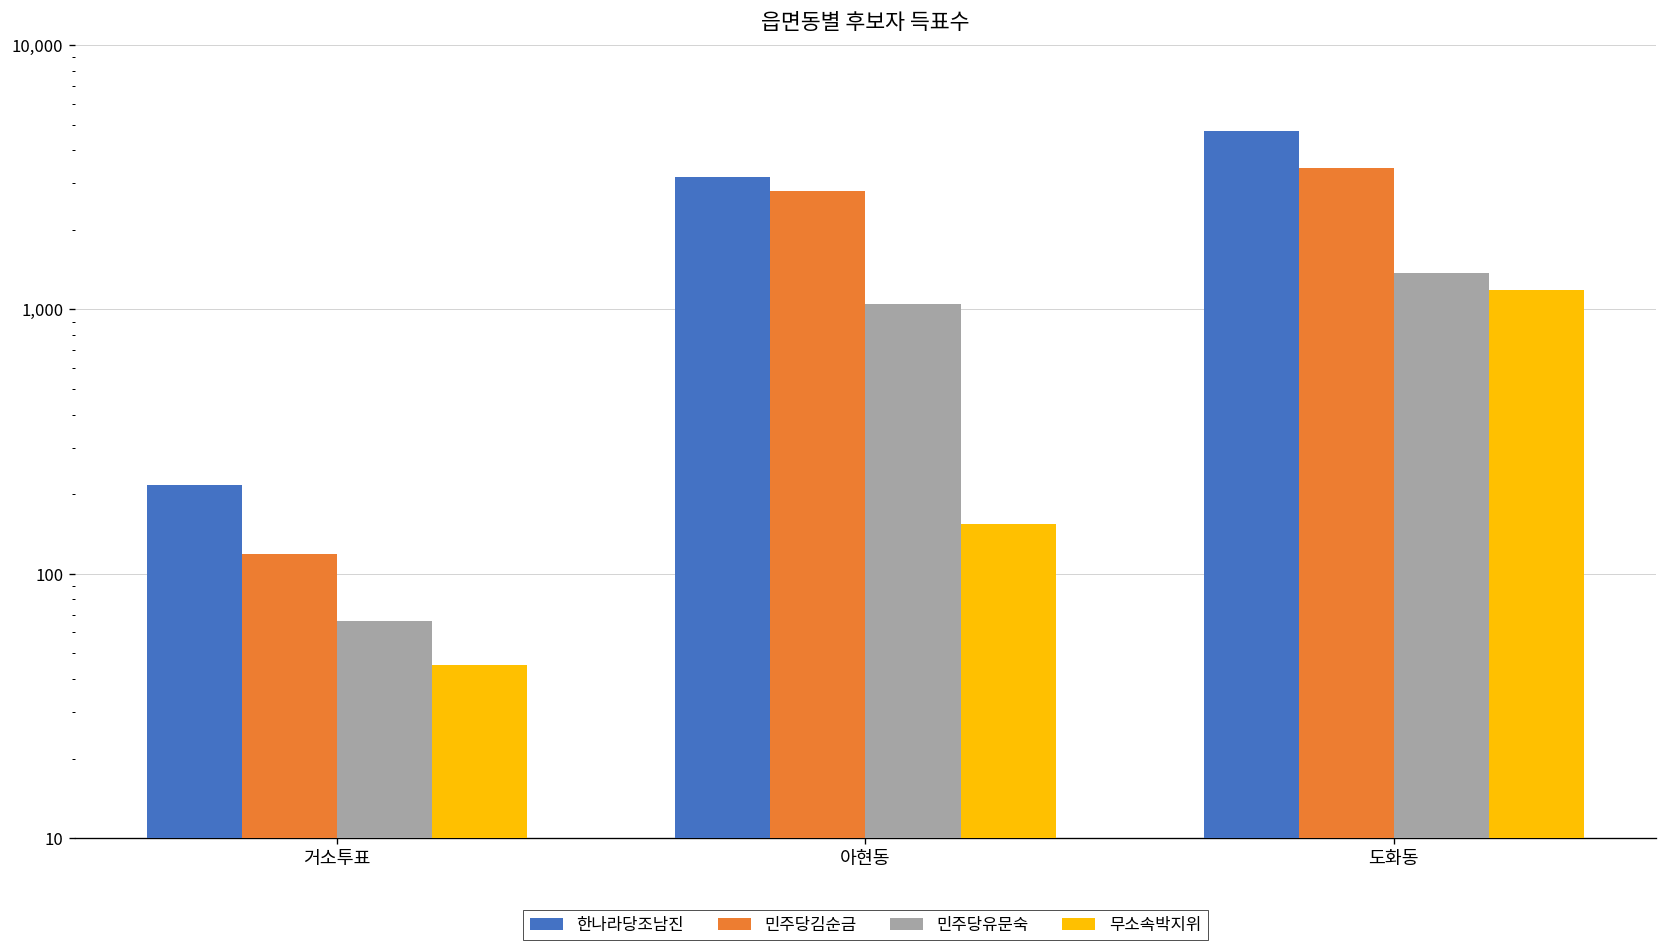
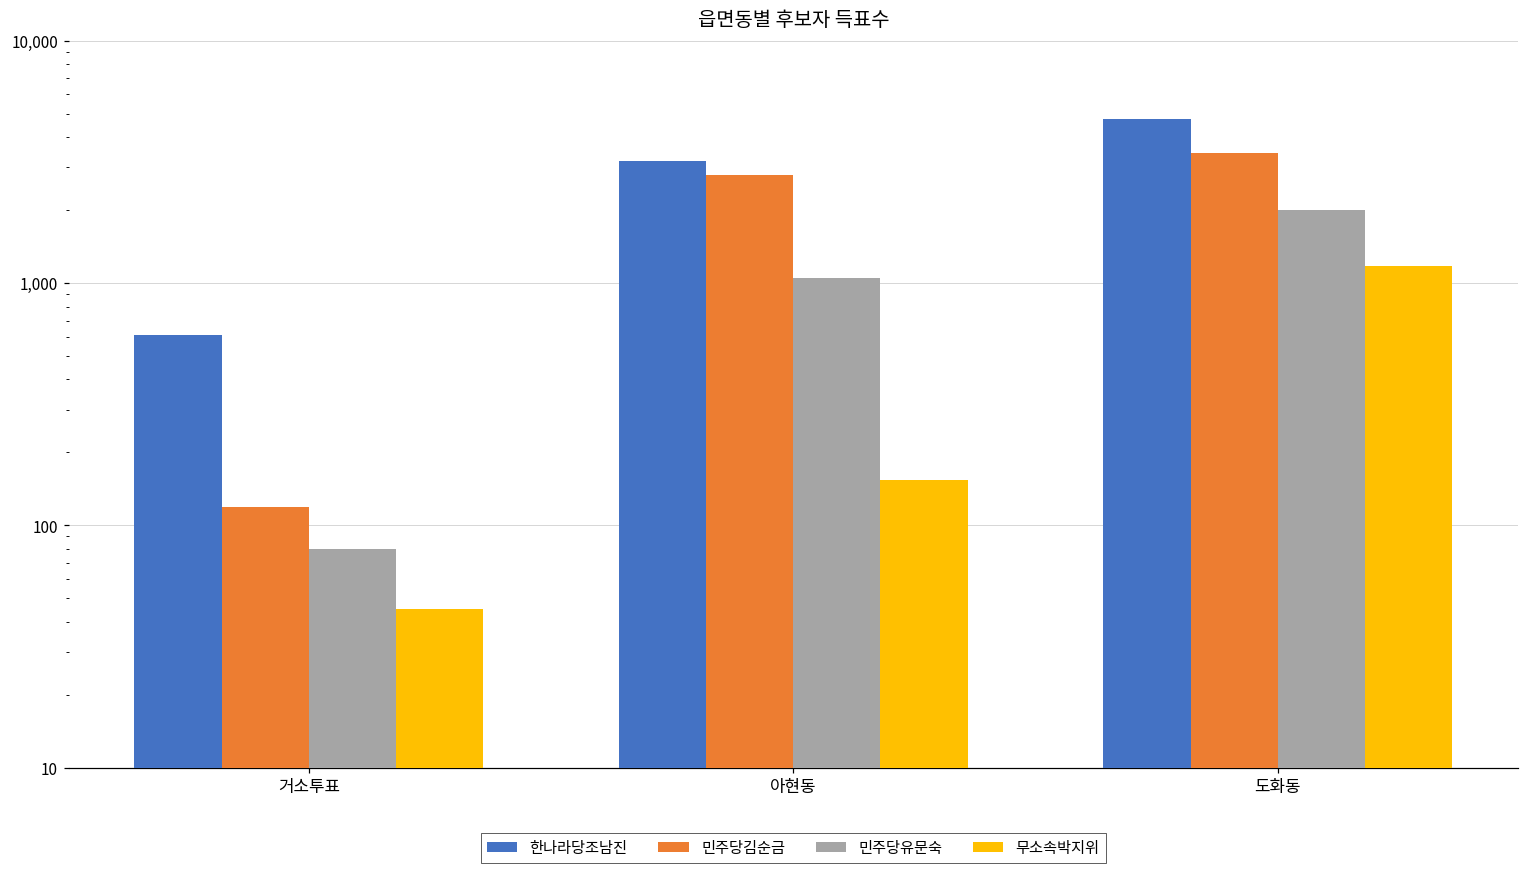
한나라당조남진, 거소투표: 220 -> 610
민주당유문숙, 거소투표: 66 -> 80
민주당유문숙, 도화동: 1,400 -> 2,000
